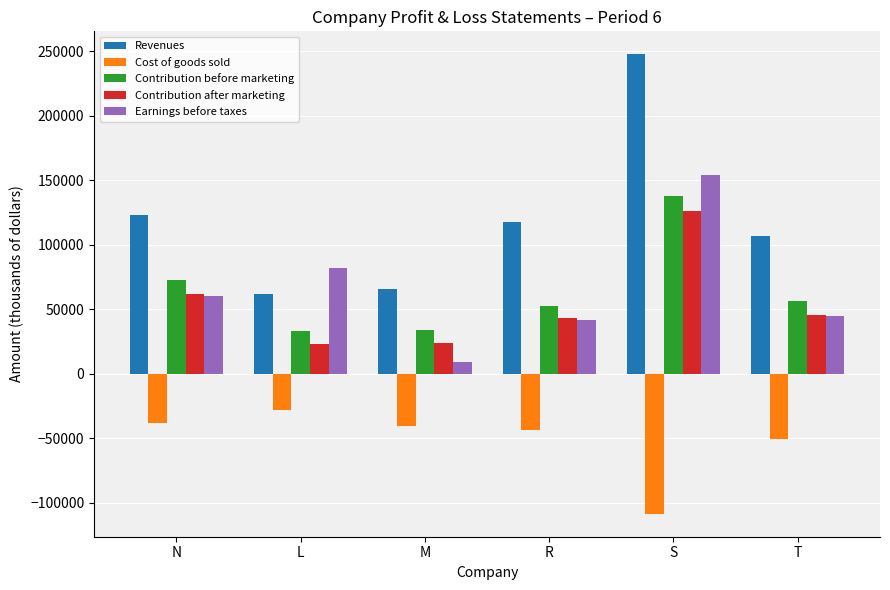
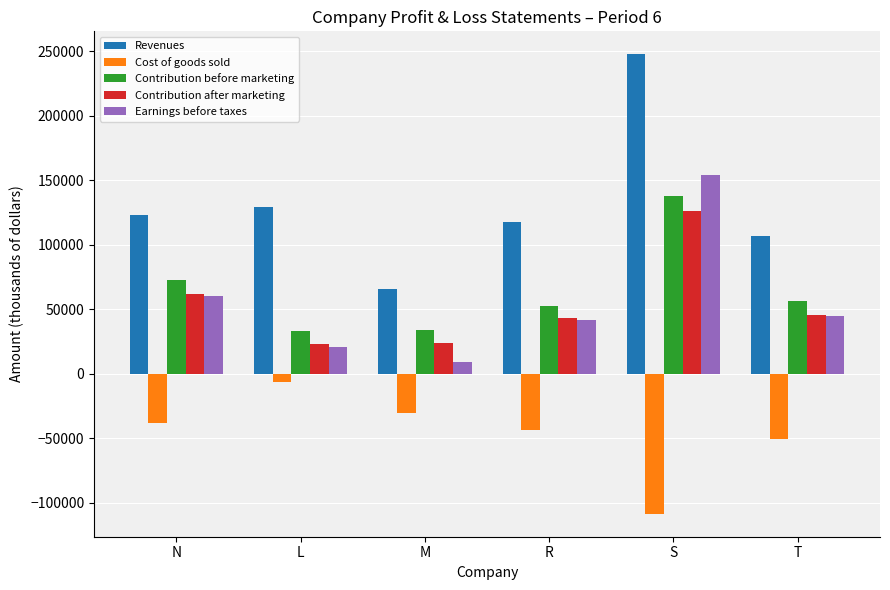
Revenues, L: 62000 -> 129000
Cost of goods sold, L: -28000 -> -6000
Earnings before taxes, L: 82000 -> 21000
Cost of goods sold, M: -41000 -> -30000
